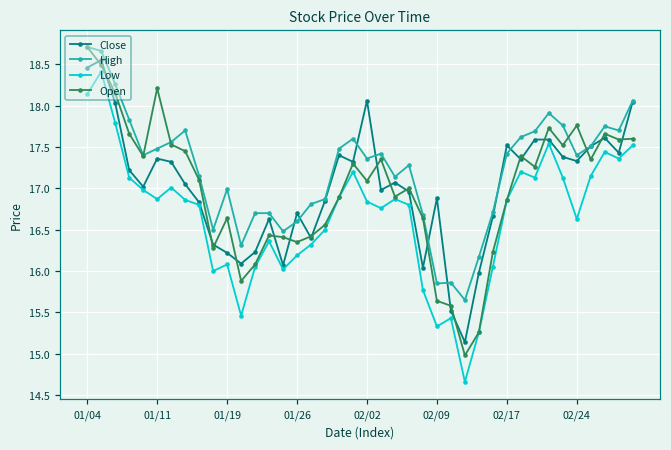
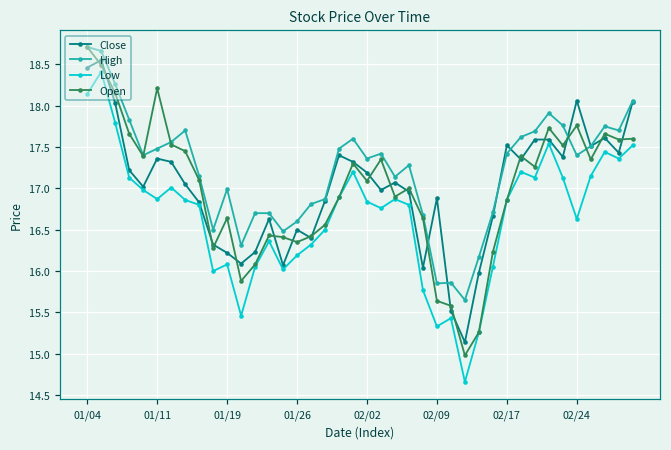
Close, 01/26: 16.7 -> 16.5
Close, 02/02: 18.1 -> 17.2
Close, 02/24: 17.3 -> 18.1
